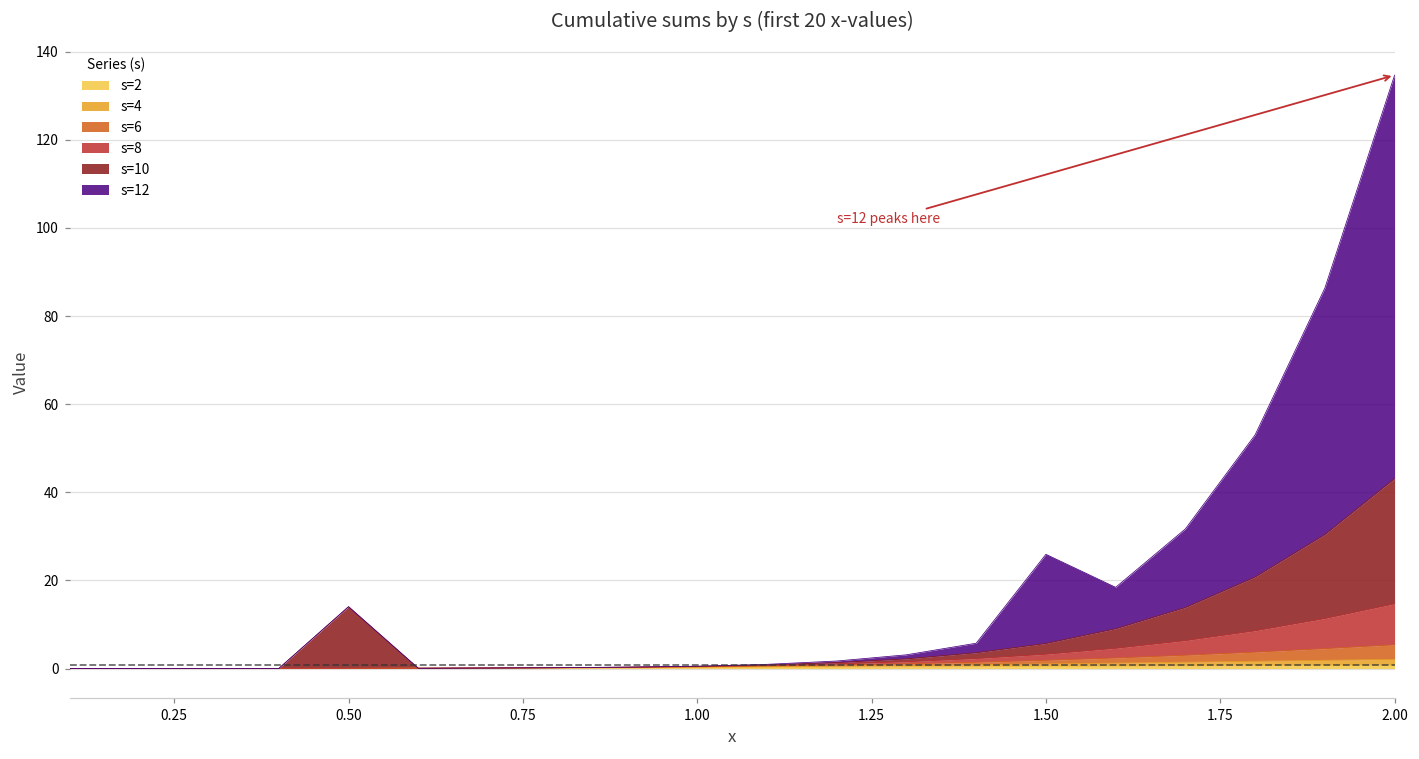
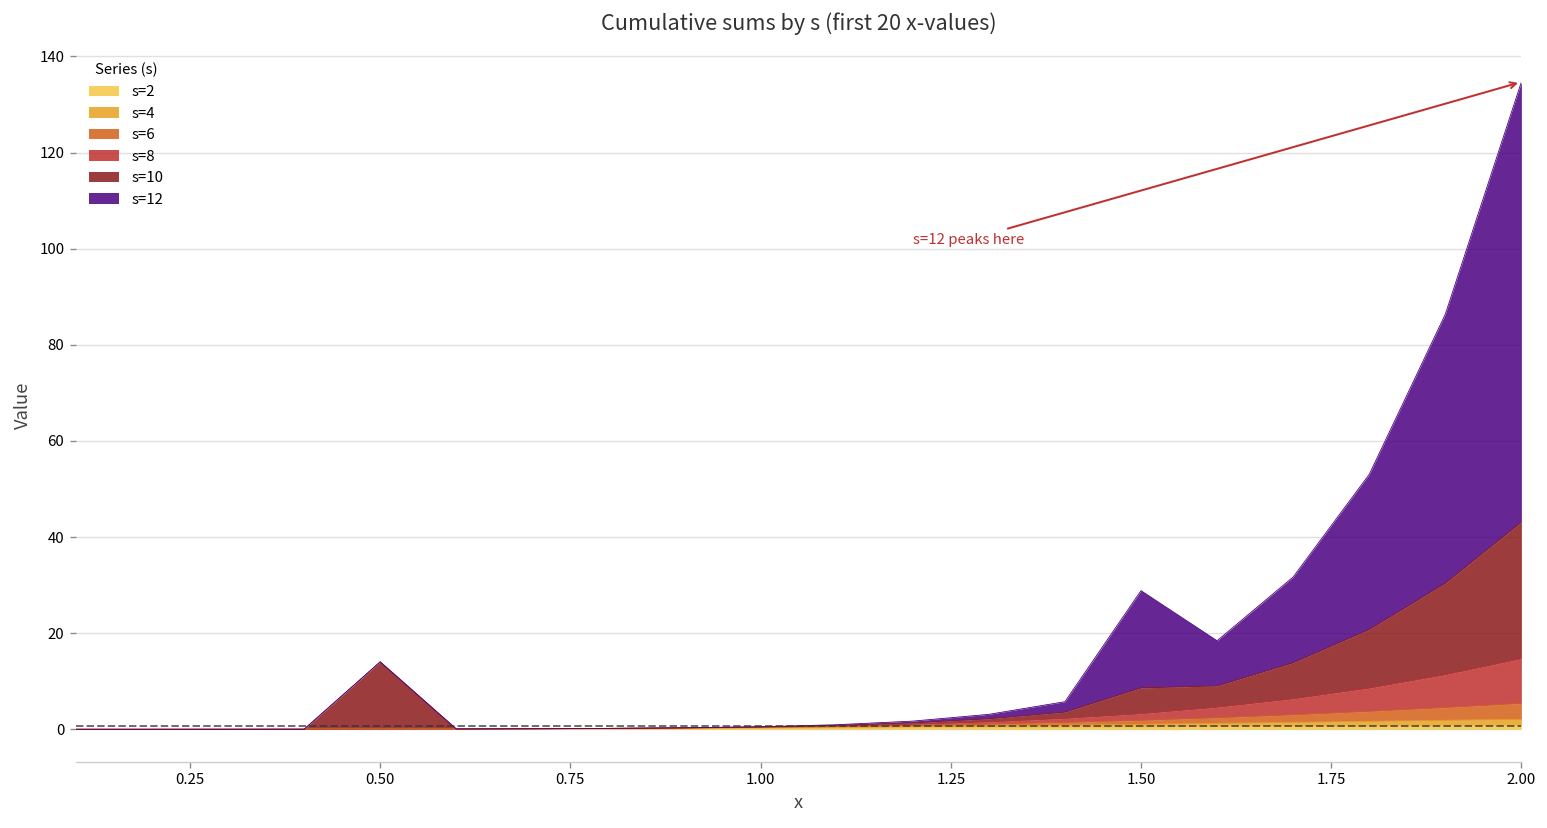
s=10, 1.50: 2 -> 5
